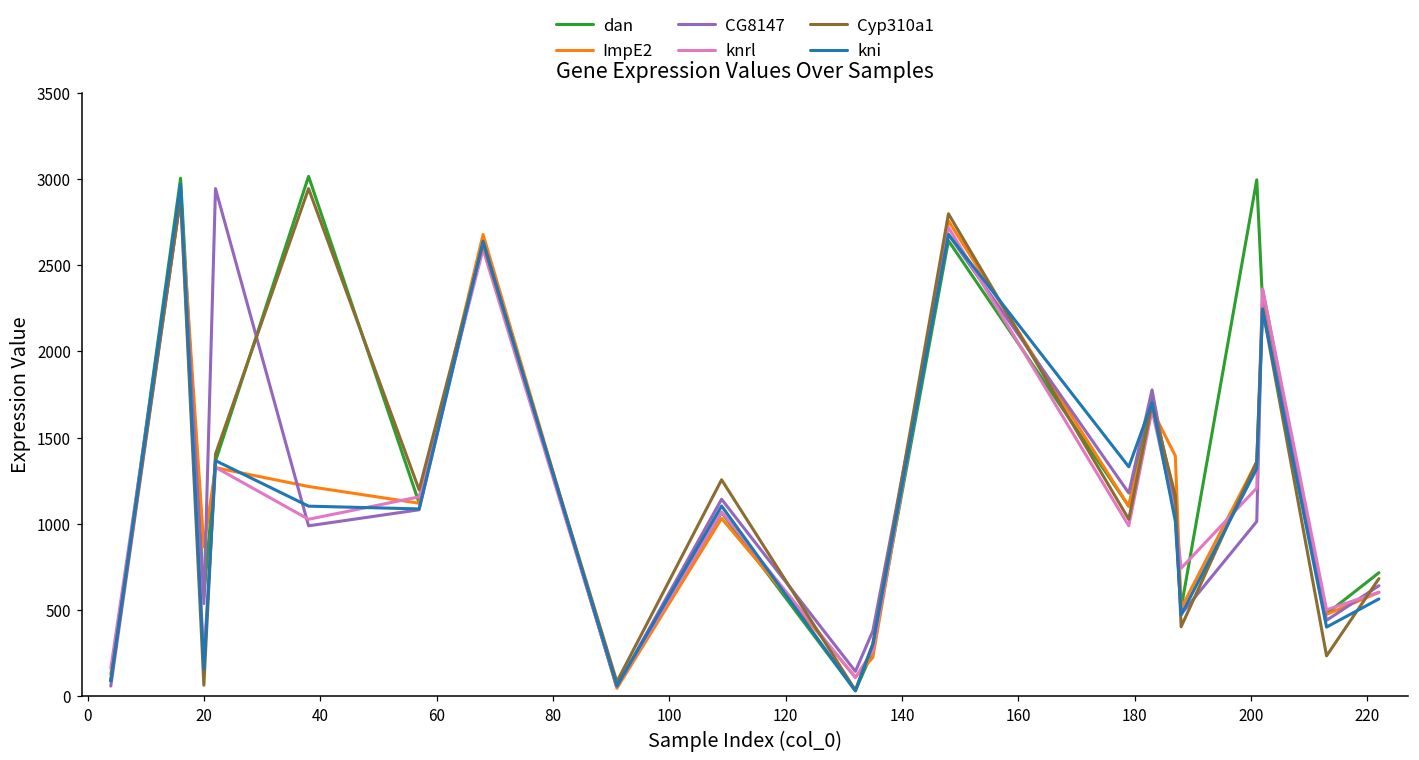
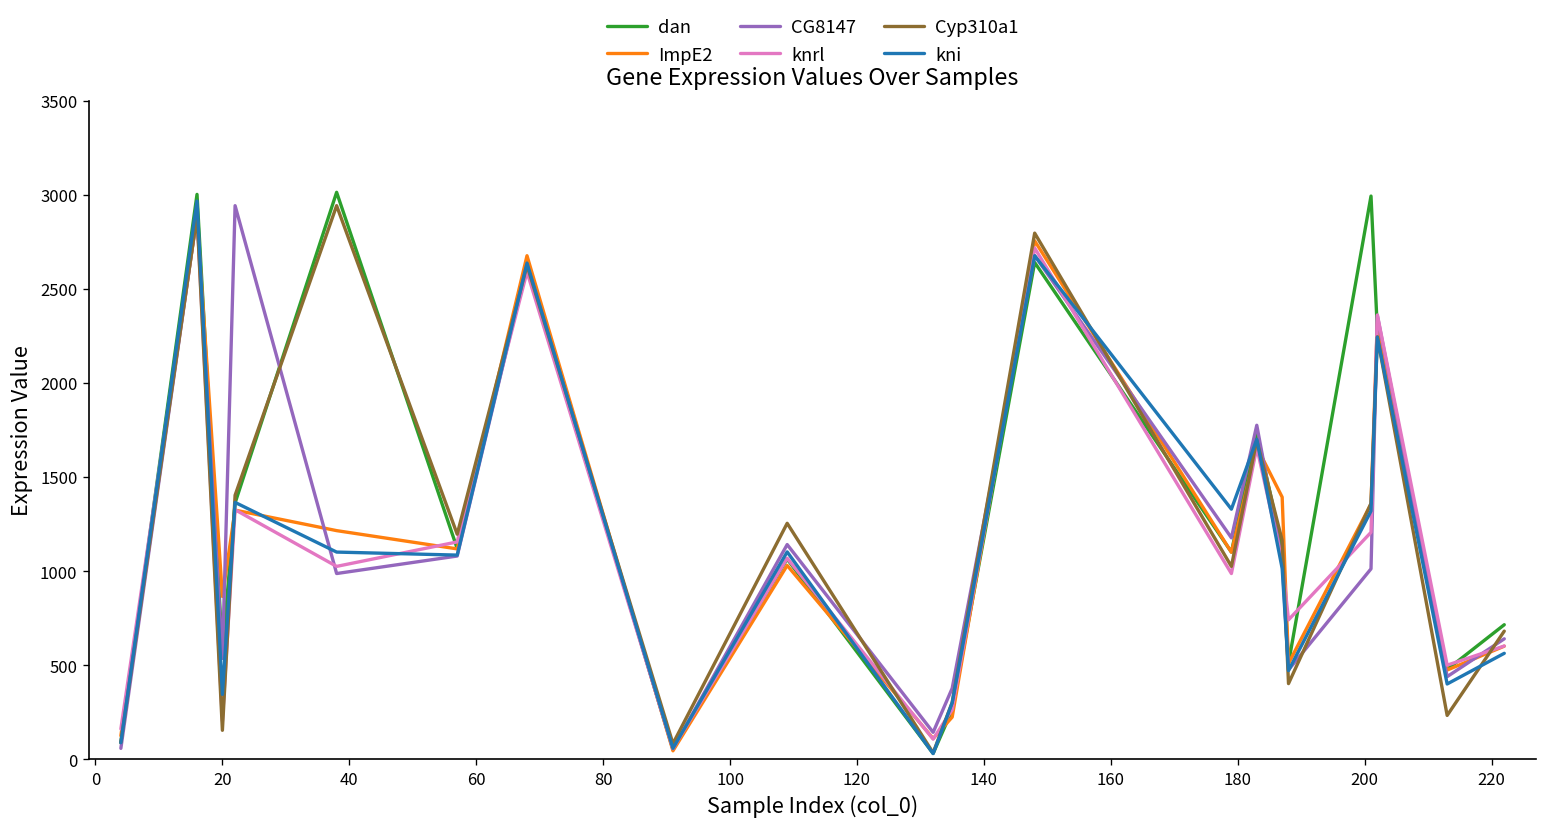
Cyp310a1, 20: 60 -> 160
kni, 20: 160 -> 350
